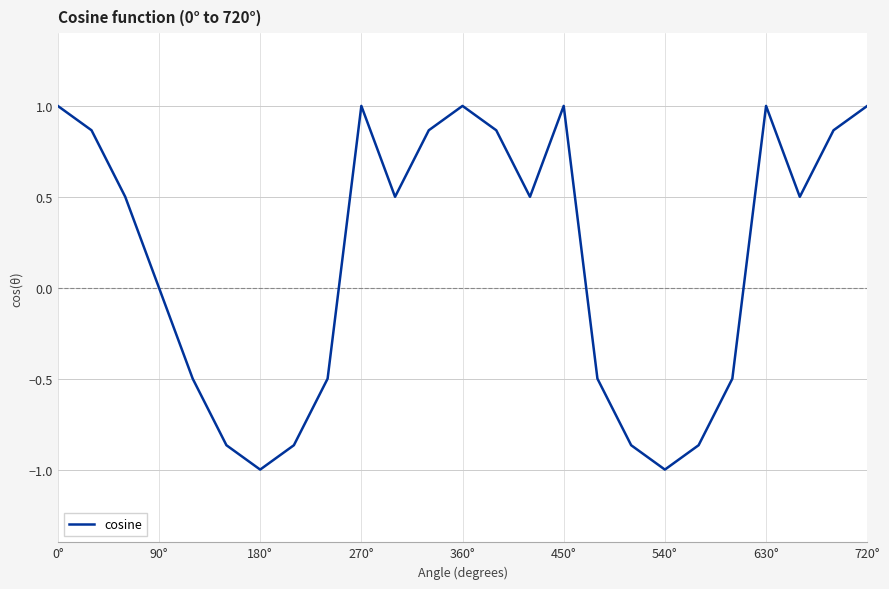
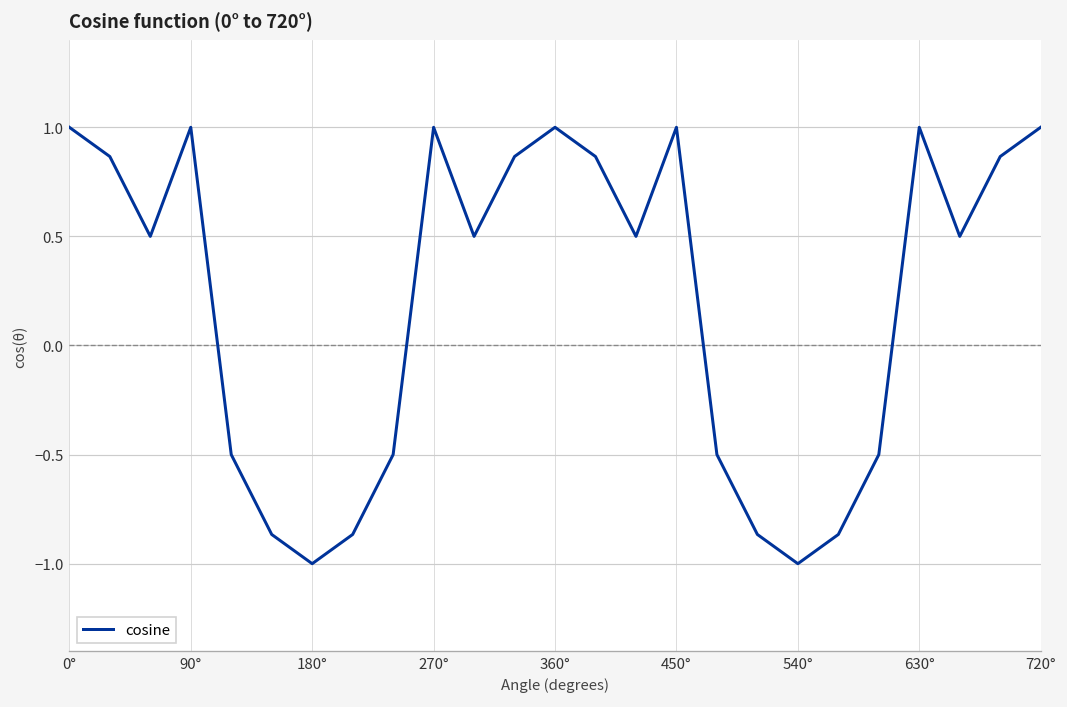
90°: 0 -> 1
